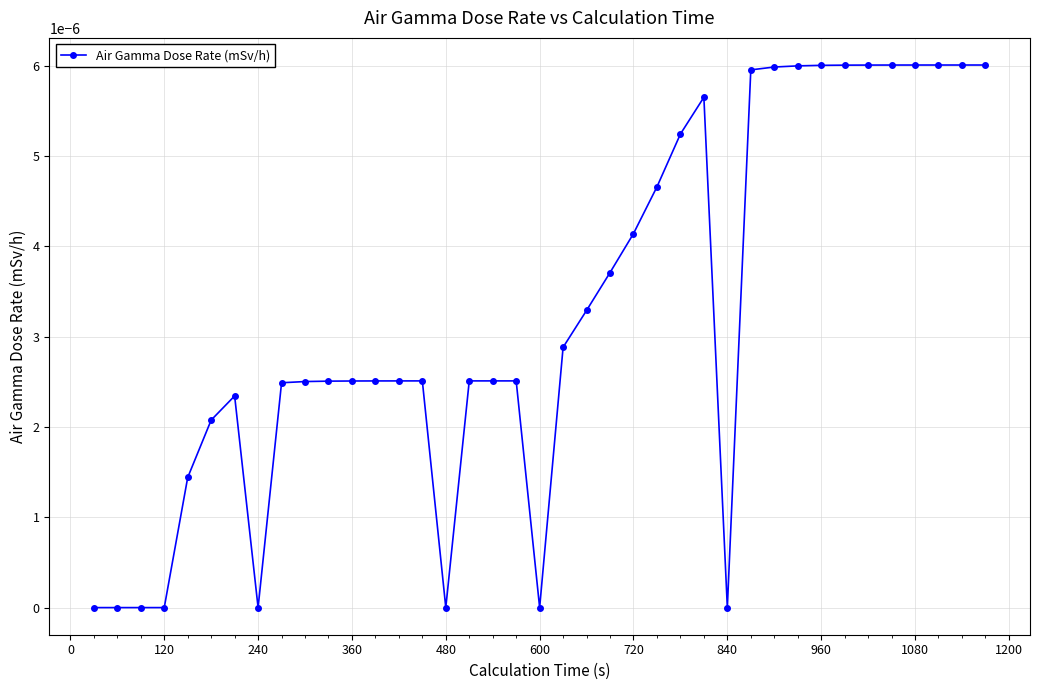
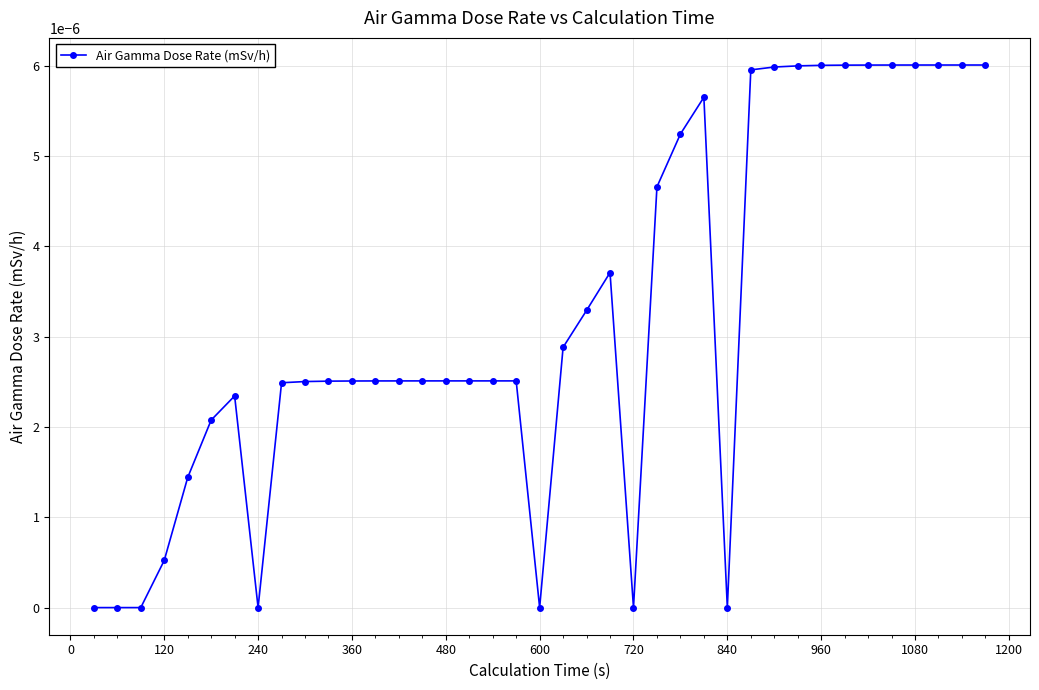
120: 0.000000 -> 0.000001
480: 0.000000 -> 0.000003
720: 0.000004 -> 0.000000
